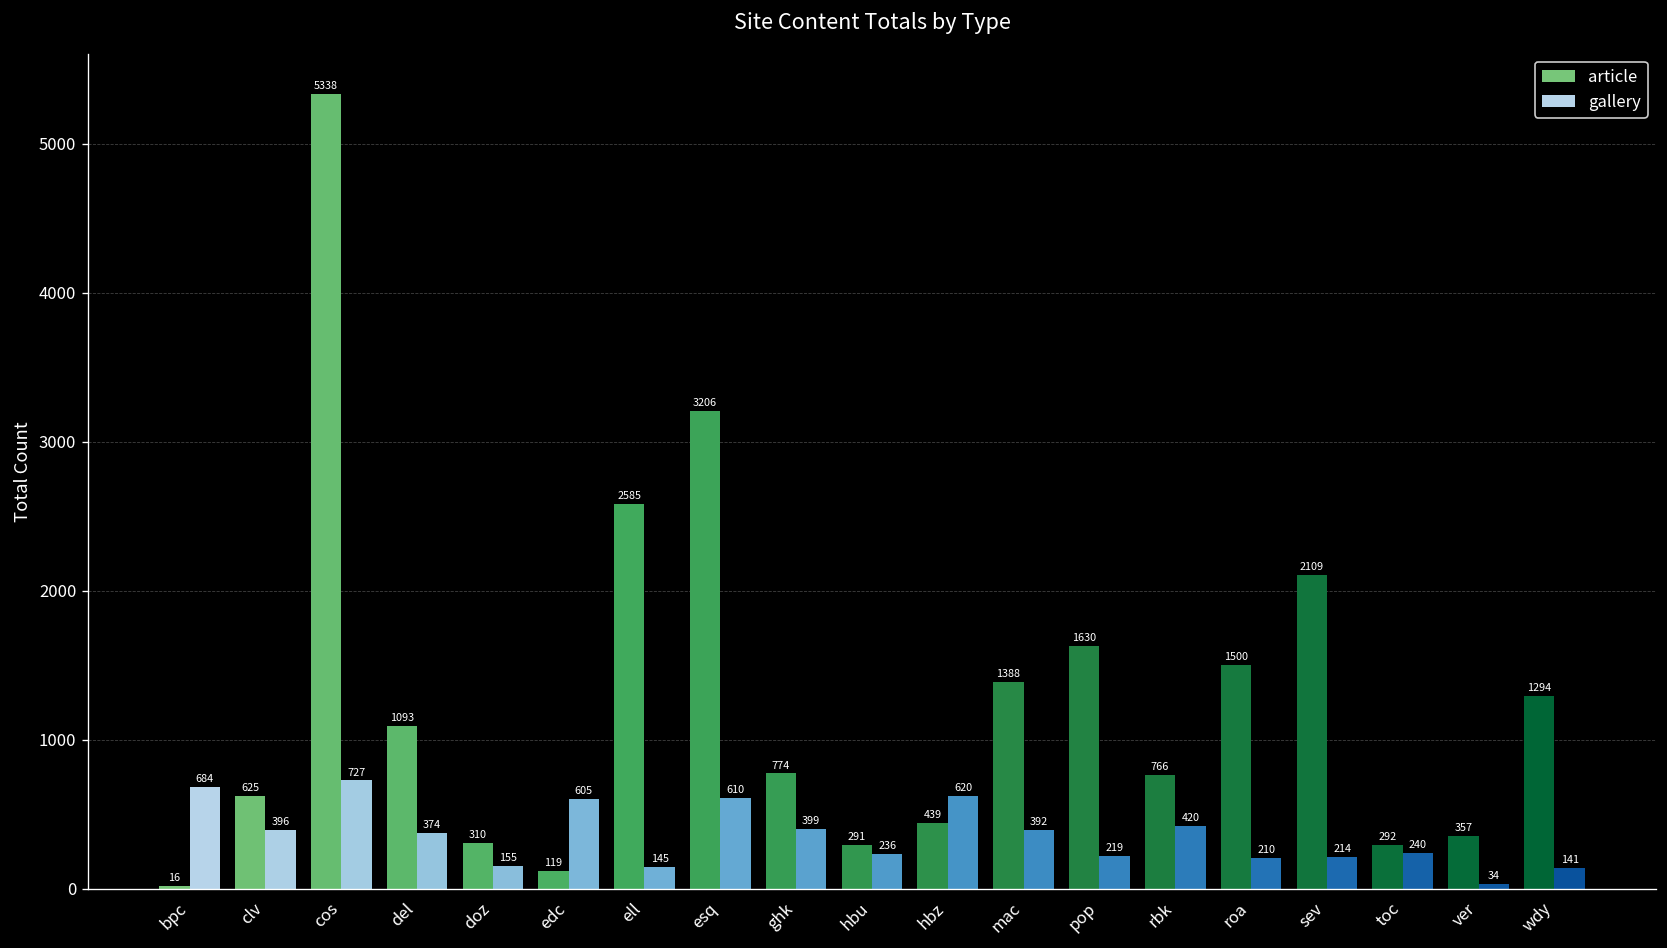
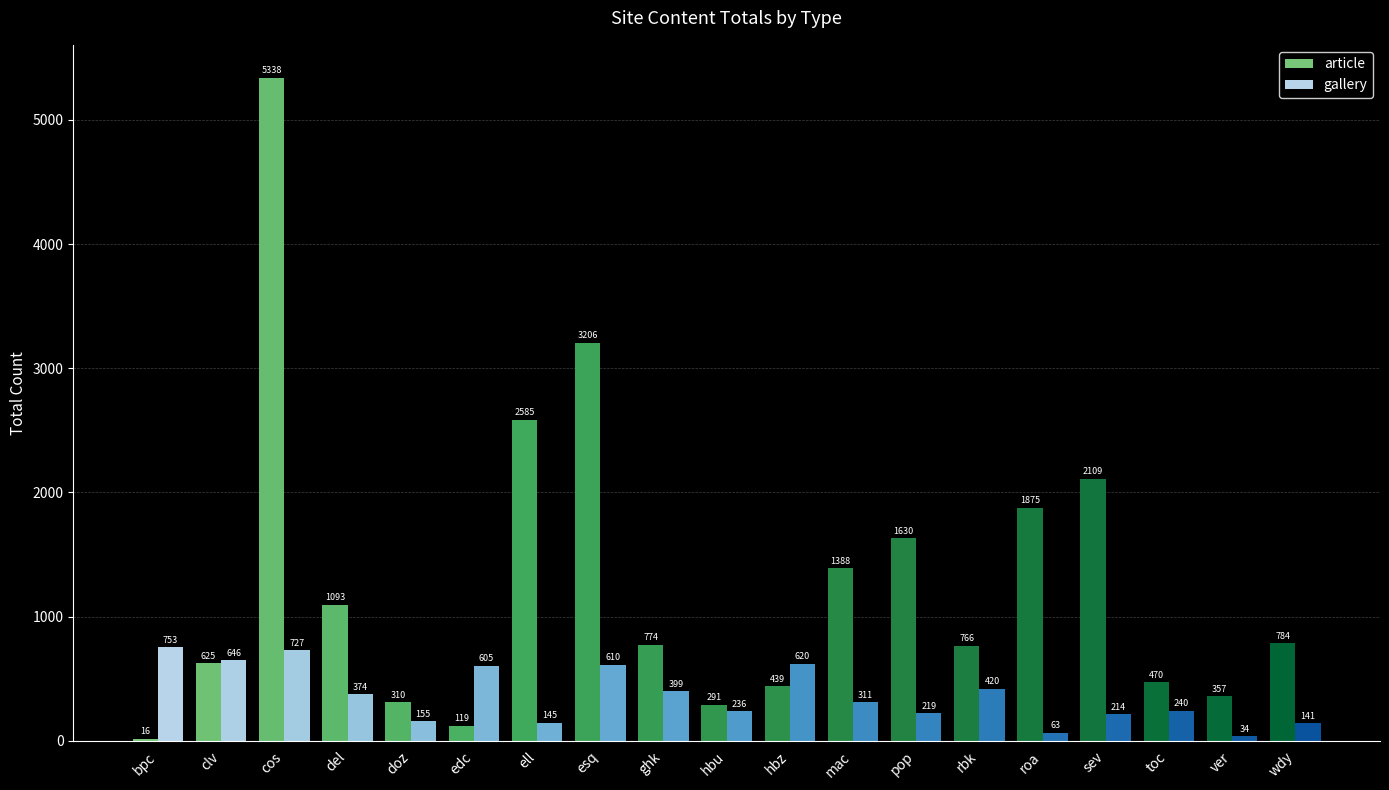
gallery, bpc: 684 -> 753
gallery, clv: 396 -> 646
gallery, mac: 392 -> 311
article, roa: 1500 -> 1875
gallery, roa: 210 -> 63
article, toc: 292 -> 470
article, wdy: 1294 -> 784
